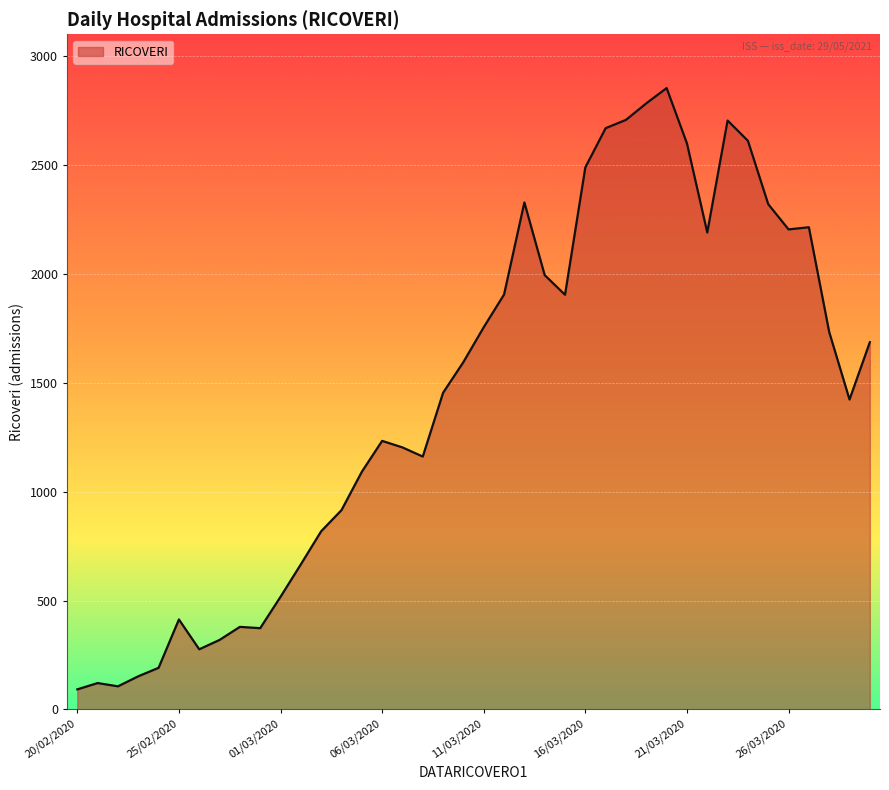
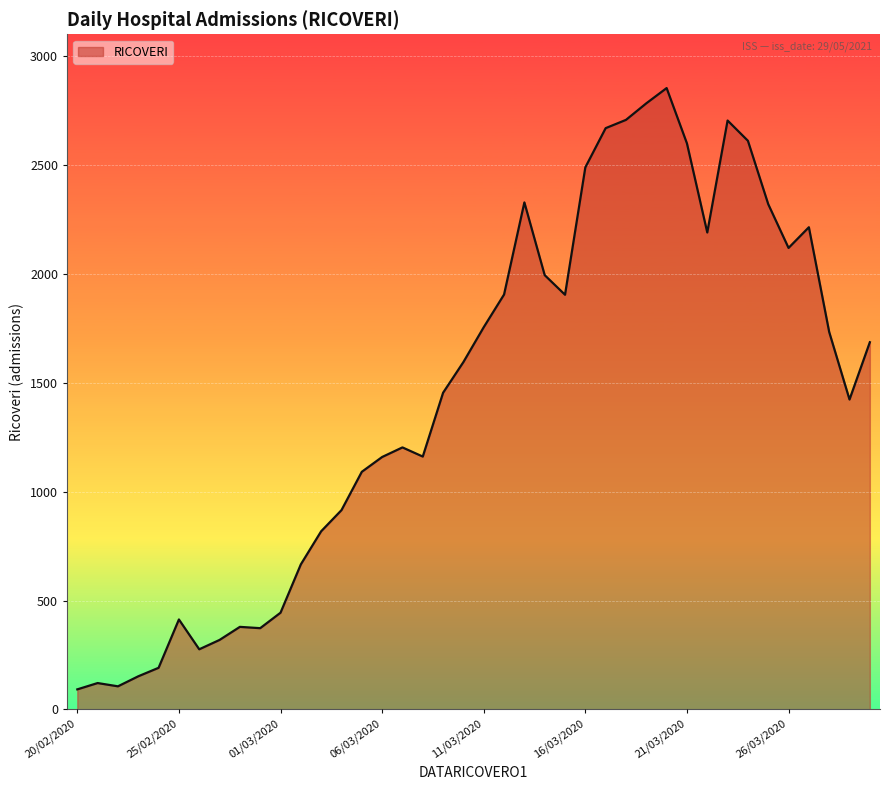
01/03/2020: 520 -> 440
06/03/2020: 1230 -> 1160
26/03/2020: 2200 -> 2120
